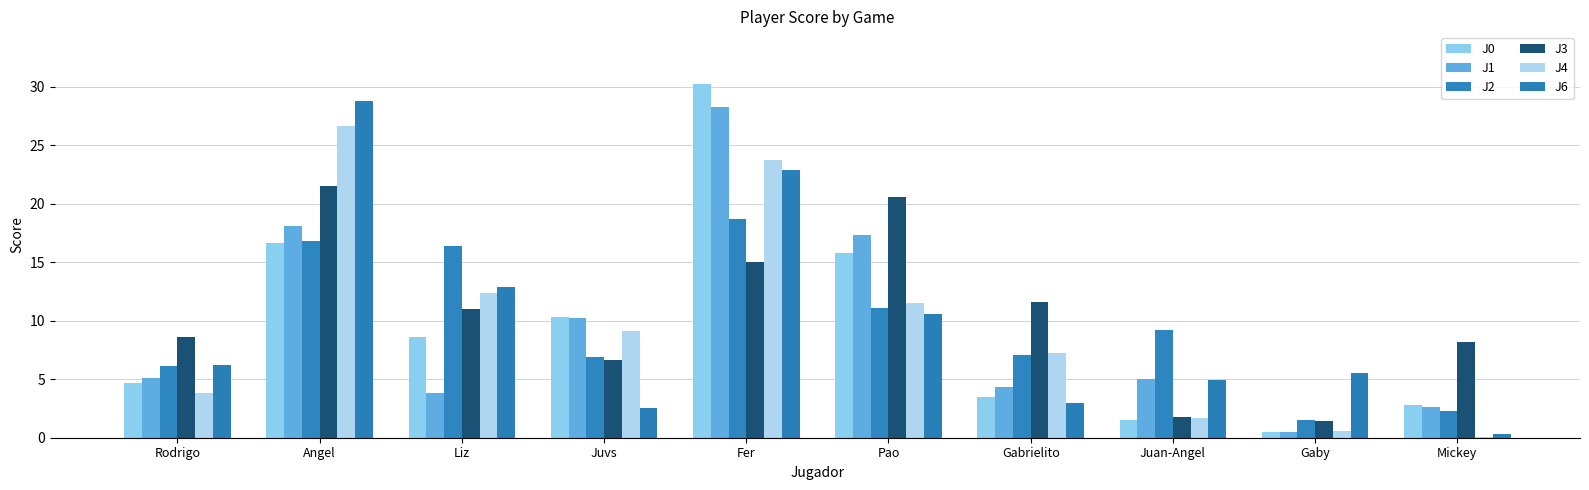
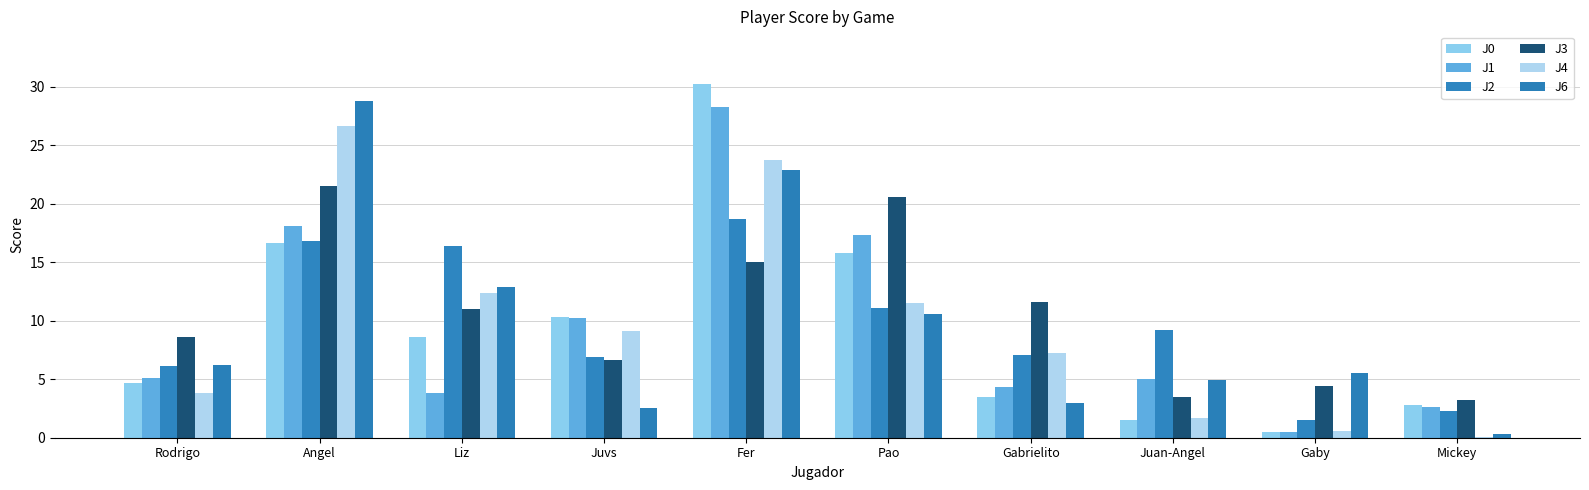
J3, Juan-Angel: 1.8 -> 3.5
J3, Gaby: 1.4 -> 4.4
J3, Mickey: 8.2 -> 3.2
